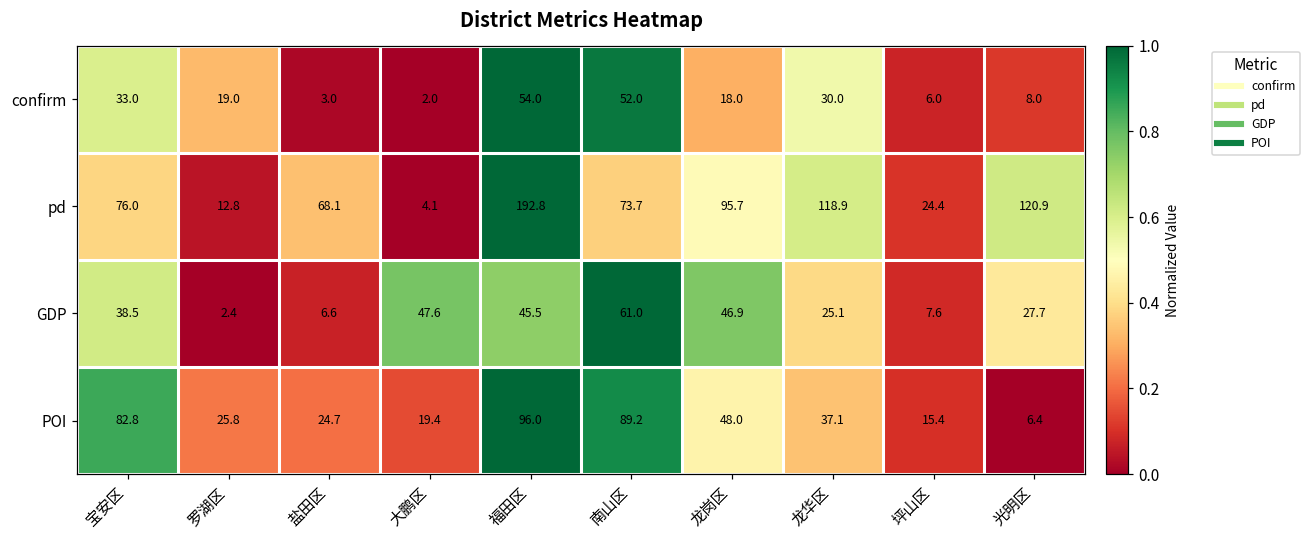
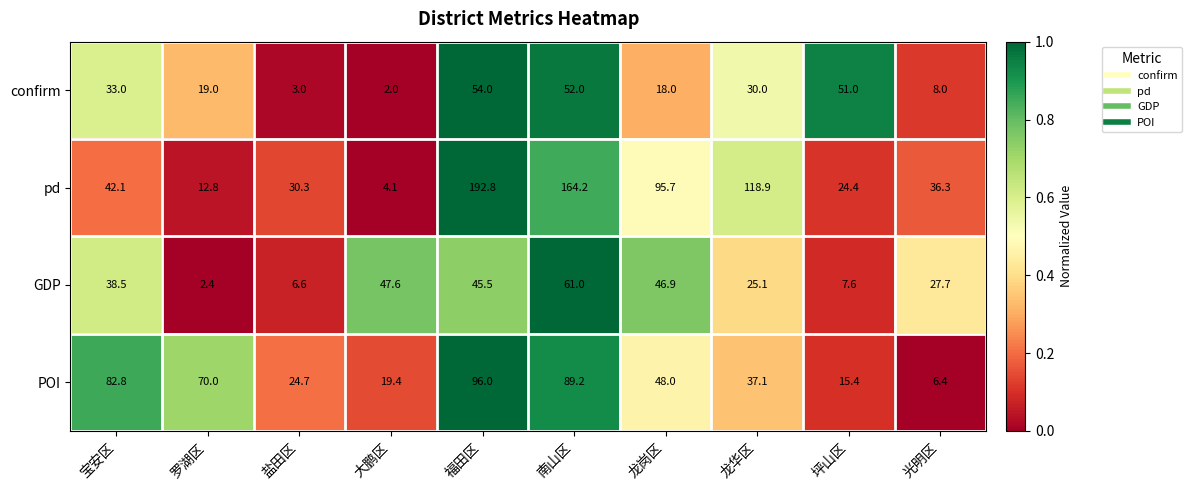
confirm, 坪山区: 6.0 -> 51.0
pd, 宝安区: 76.0 -> 42.1
pd, 盐田区: 68.1 -> 30.3
pd, 南山区: 73.7 -> 164.2
pd, 光明区: 120.9 -> 36.3
POI, 罗湖区: 25.8 -> 70.0
